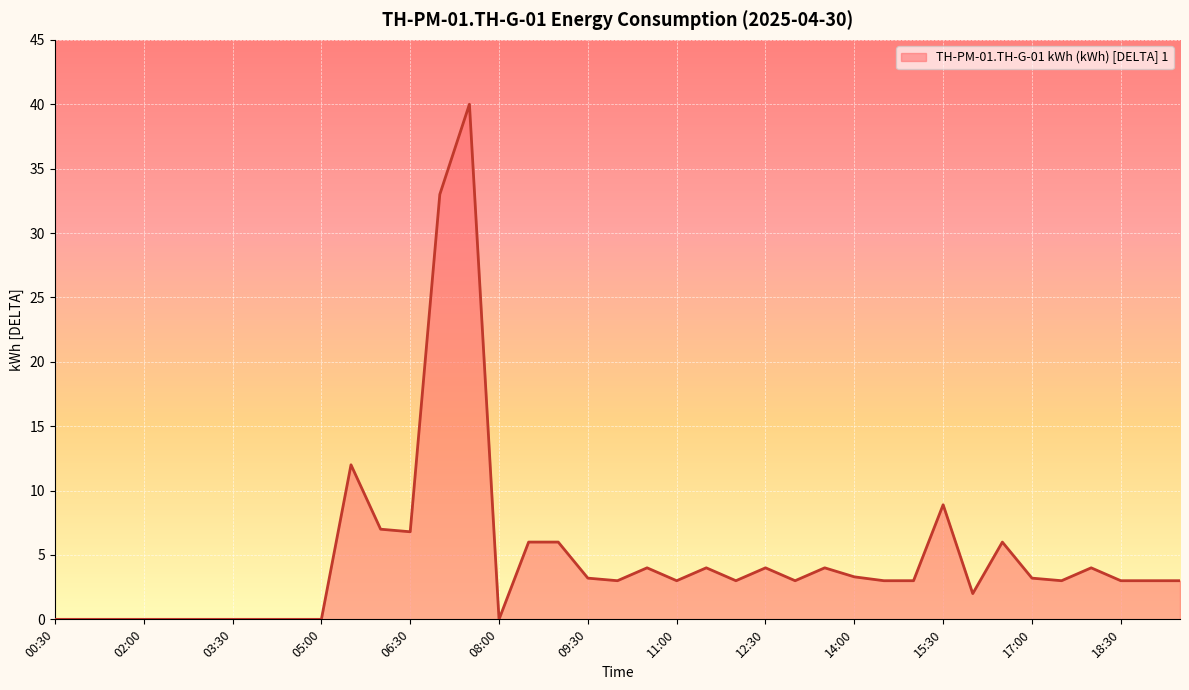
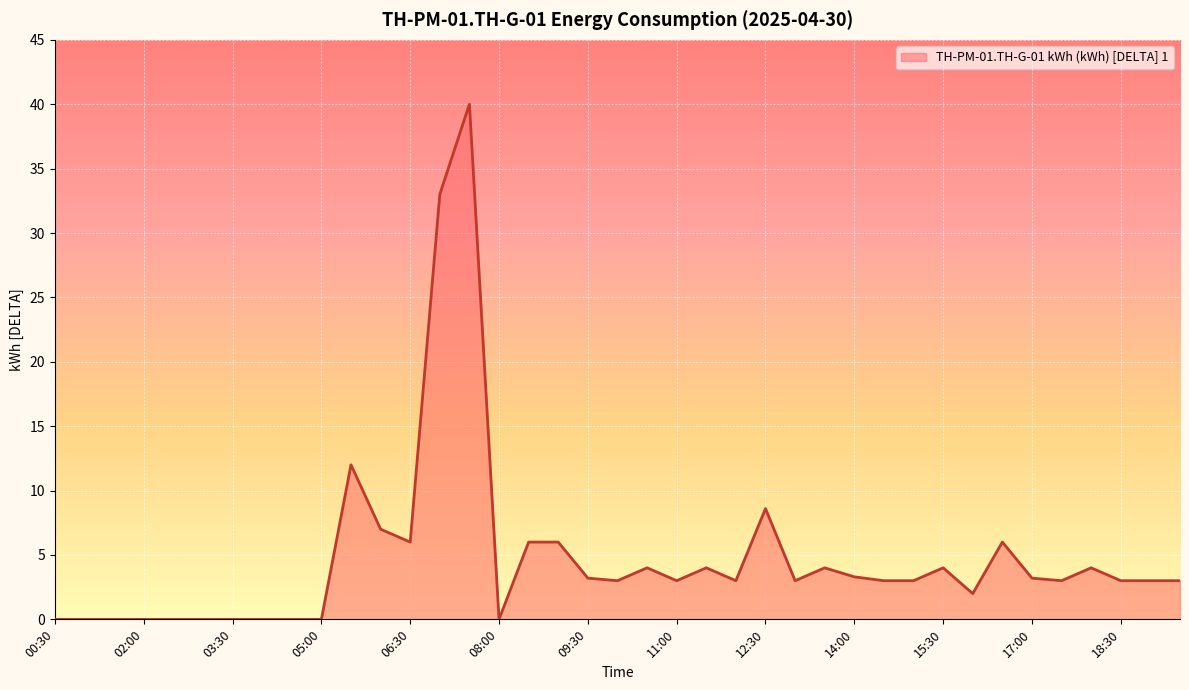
06:30: 6.8 -> 6.0
12:30: 4.0 -> 8.6
15:30: 8.9 -> 4.0
